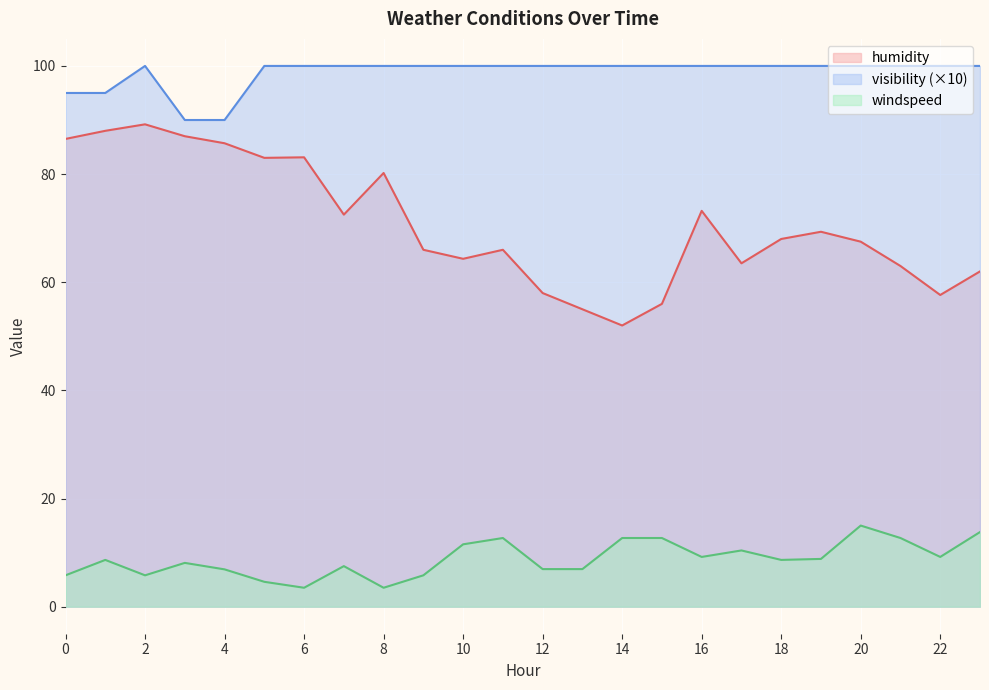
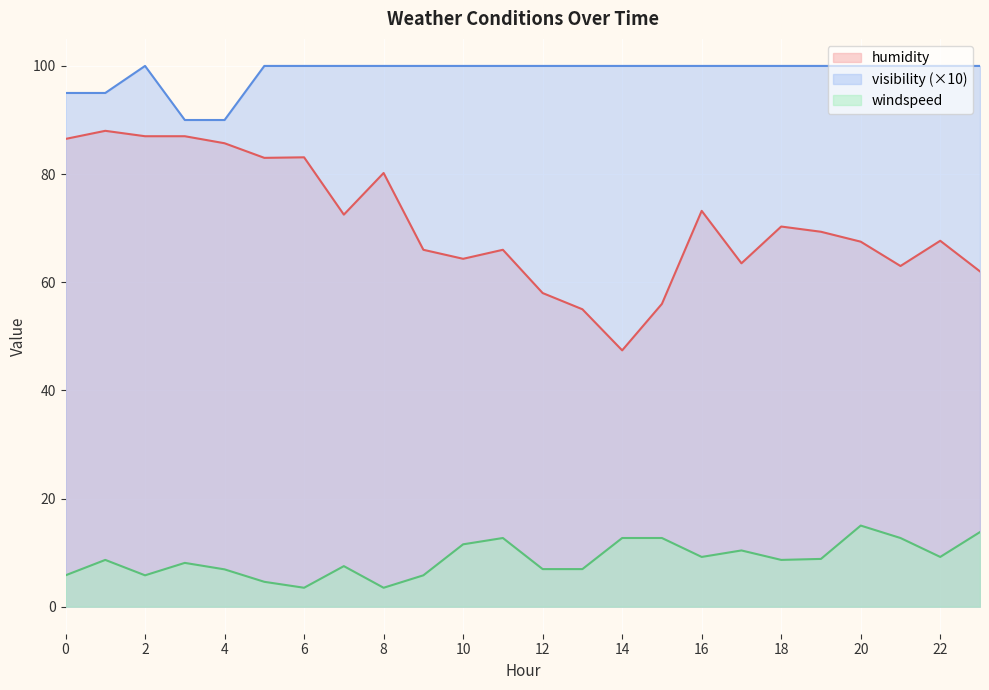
humidity, 2: 89 -> 87
humidity, 14: 52 -> 47
humidity, 18: 68 -> 70
humidity, 22: 58 -> 68
